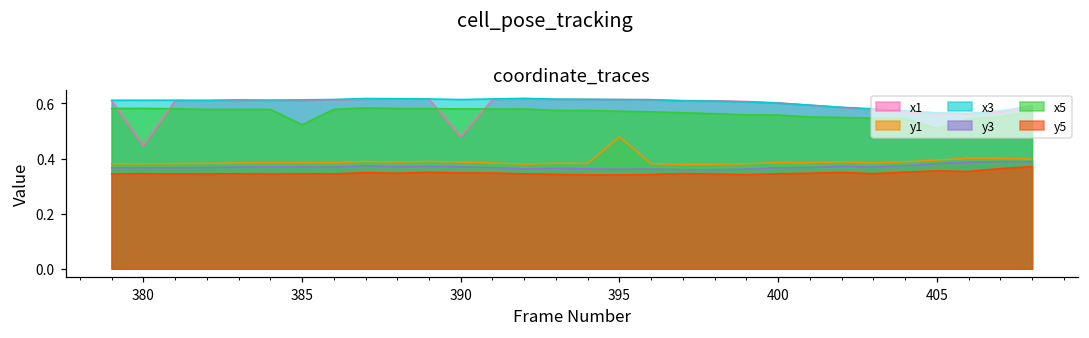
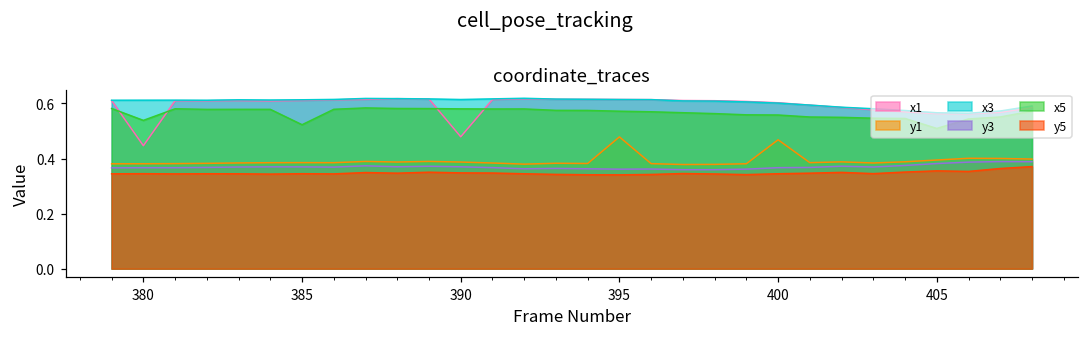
x5, 380: 0.58 -> 0.54
y1, 400: 0.39 -> 0.47
